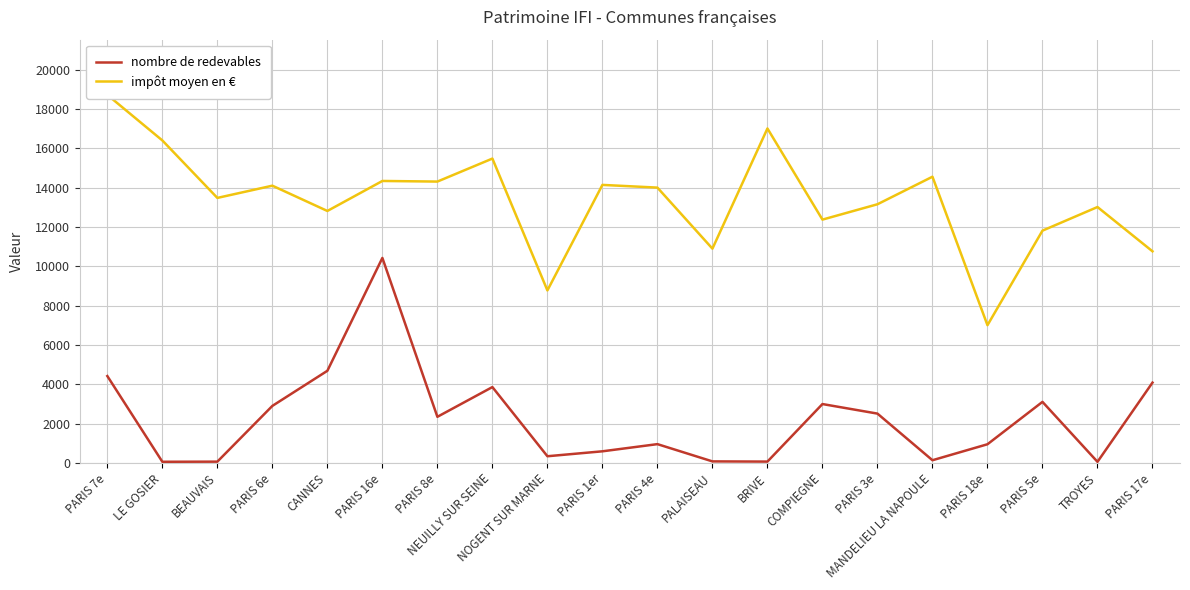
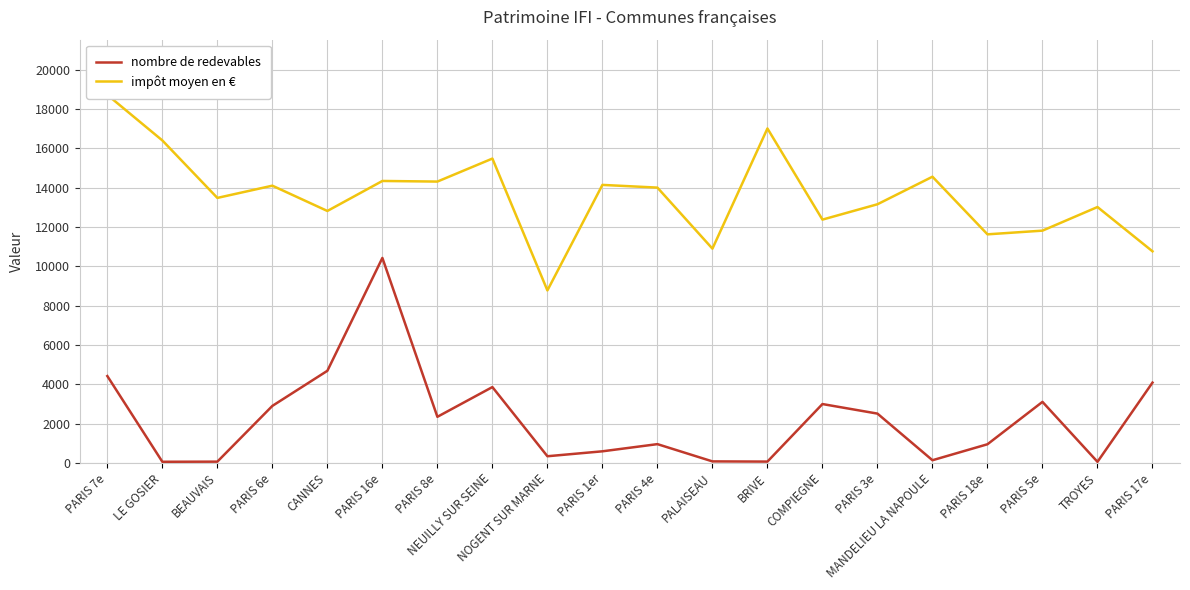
impôt moyen en €, PARIS 18e: 7000 -> 11600
